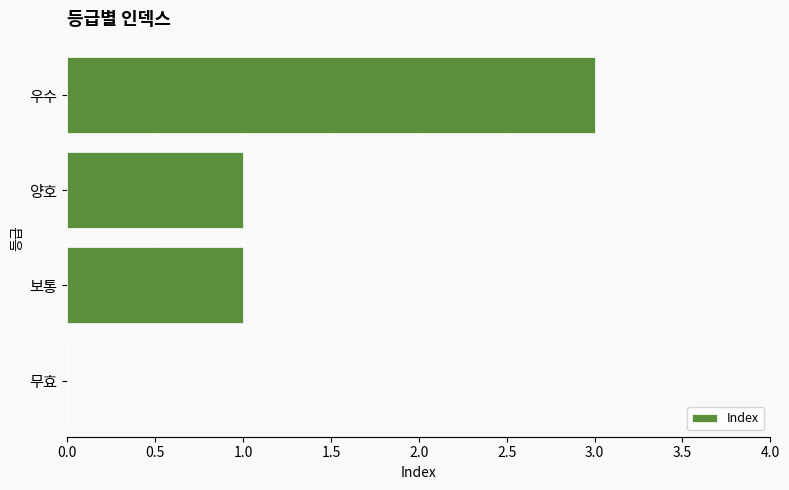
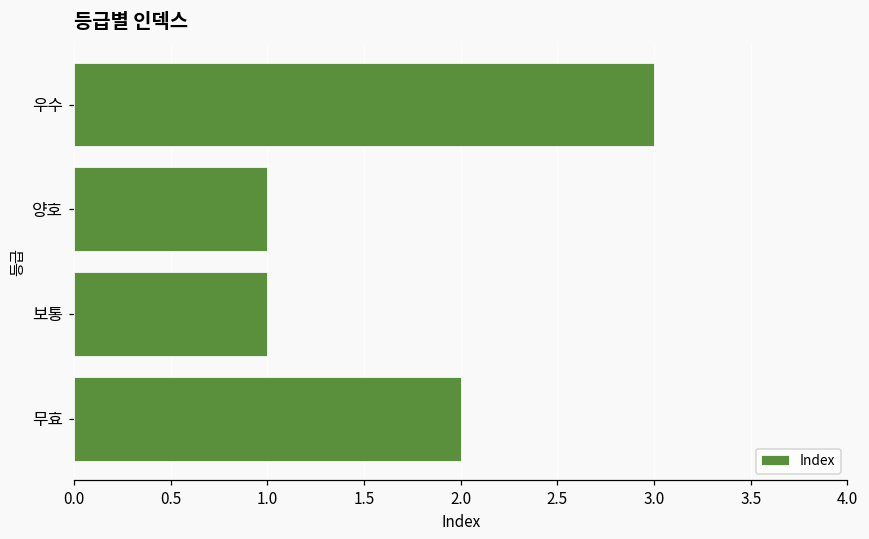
무효: 0 -> 2
